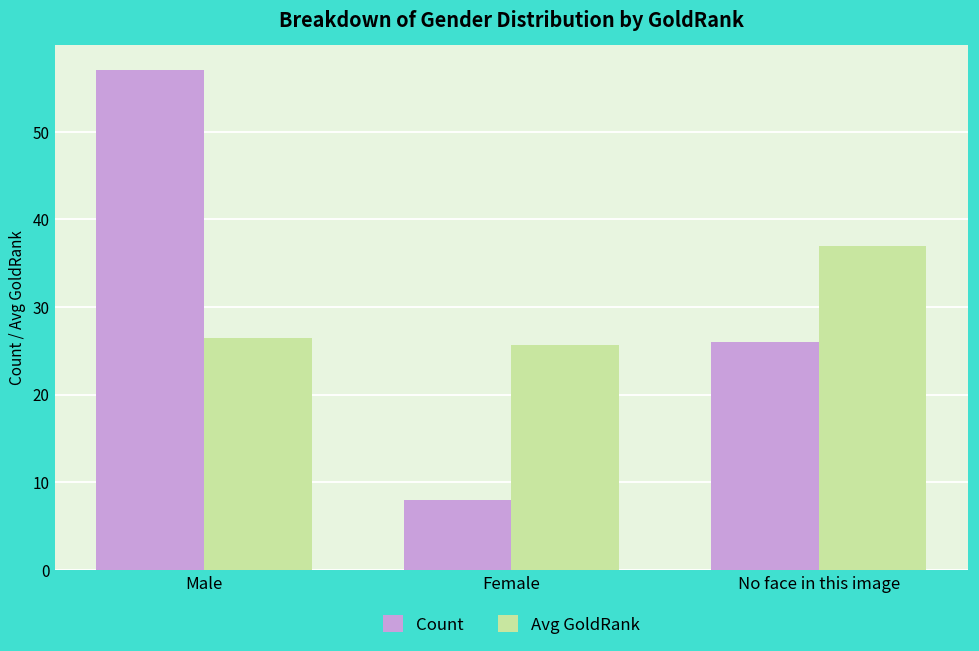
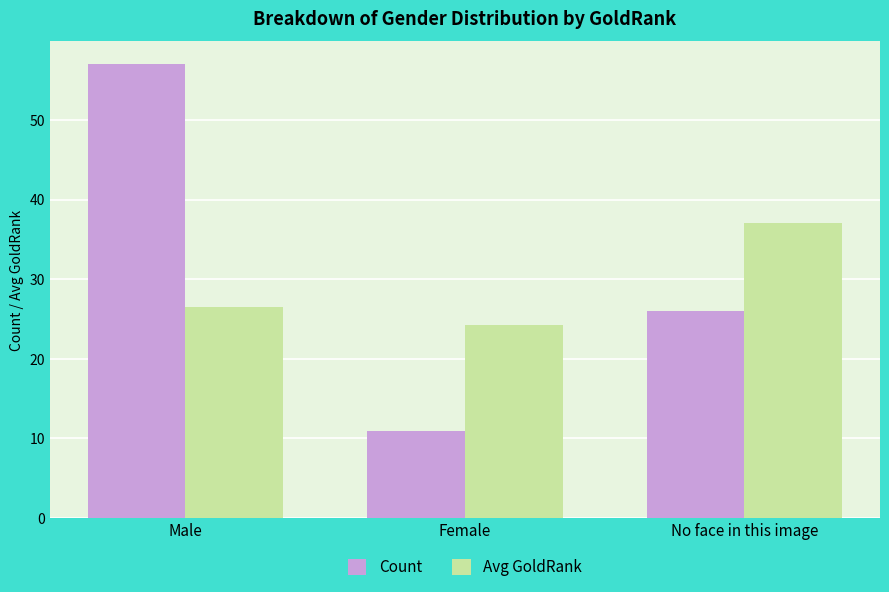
Count, Female: 8 -> 11
Avg GoldRank, Female: 26 -> 24
